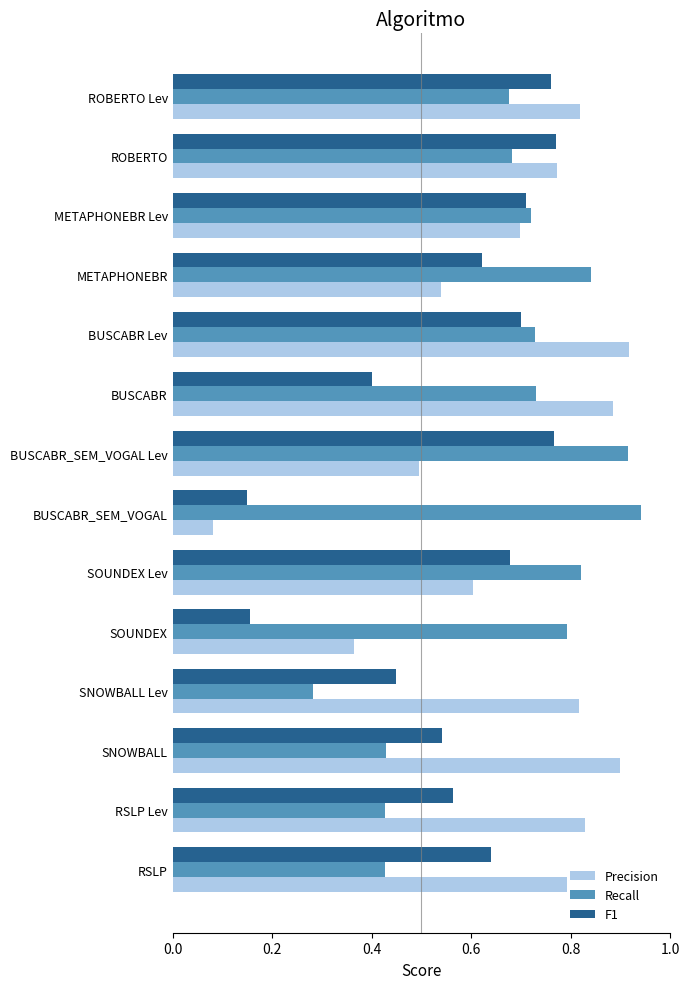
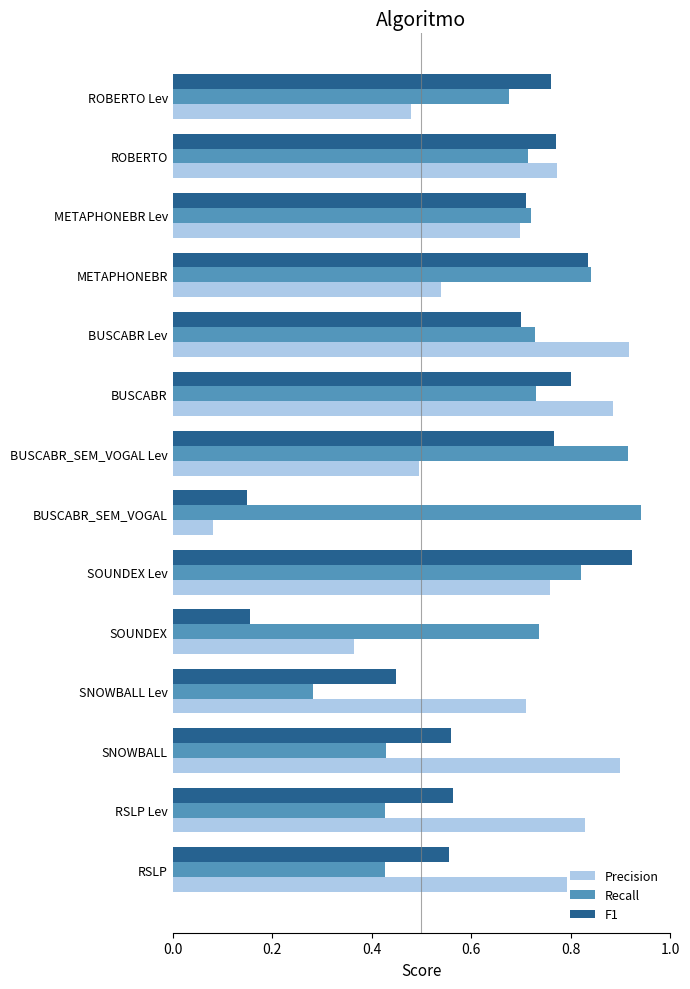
Precision, ROBERTO Lev: 0.82 -> 0.48
Recall, ROBERTO: 0.68 -> 0.71
F1, METAPHONEBR: 0.62 -> 0.83
F1, BUSCABR: 0.4 -> 0.8
F1, SOUNDEX Lev: 0.68 -> 0.92
Precision, SOUNDEX Lev: 0.60 -> 0.76
Recall, SOUNDEX: 0.79 -> 0.74
Precision, SNOWBALL Lev: 0.82 -> 0.71
F1, SNOWBALL: 0.54 -> 0.56
F1, RSLP: 0.64 -> 0.55
